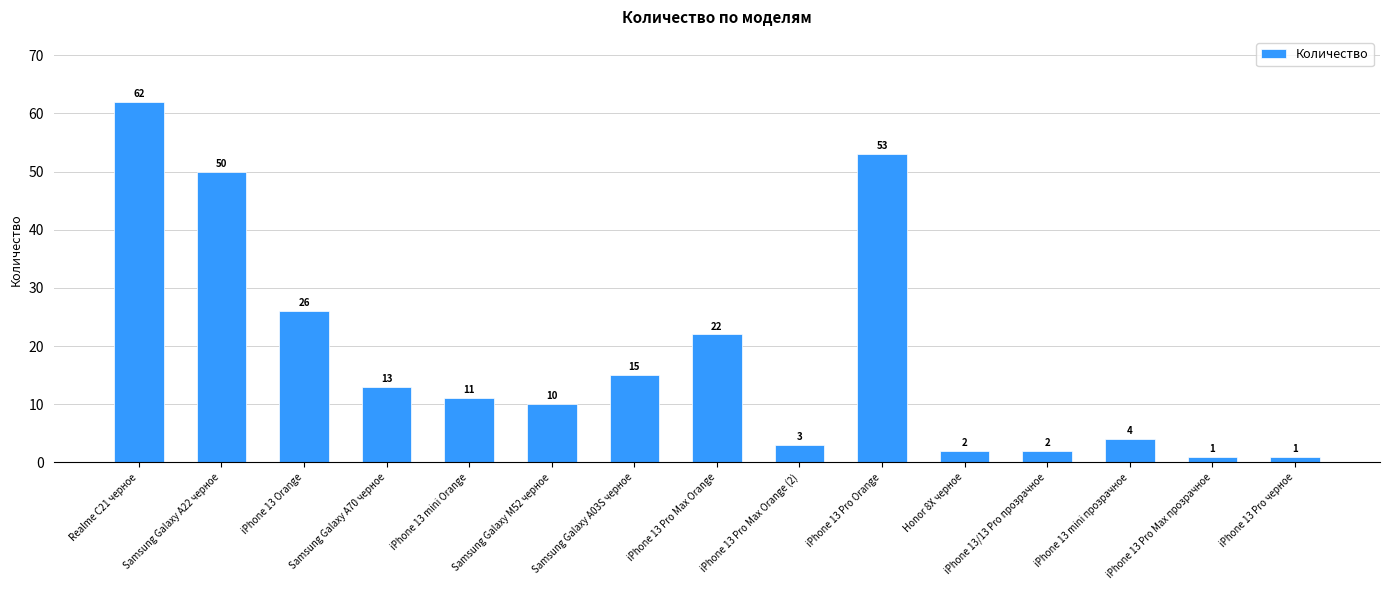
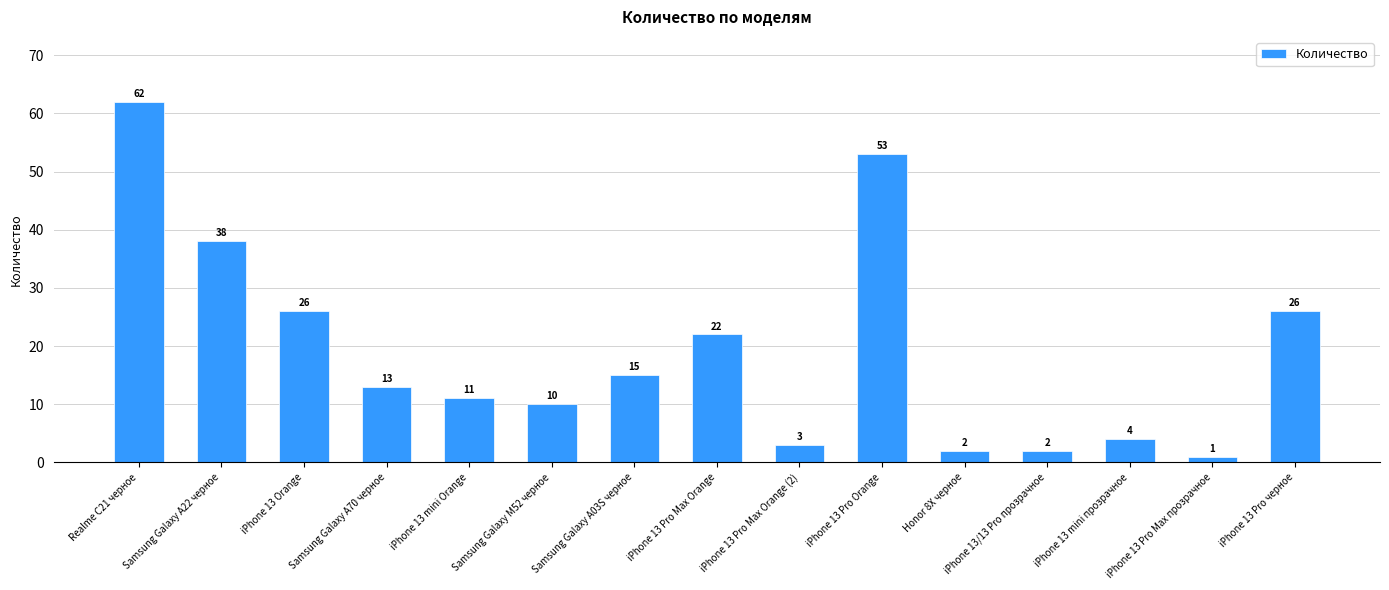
Samsung Galaxy A22 черное: 50 -> 38
iPhone 13 Pro черное: 1 -> 26
